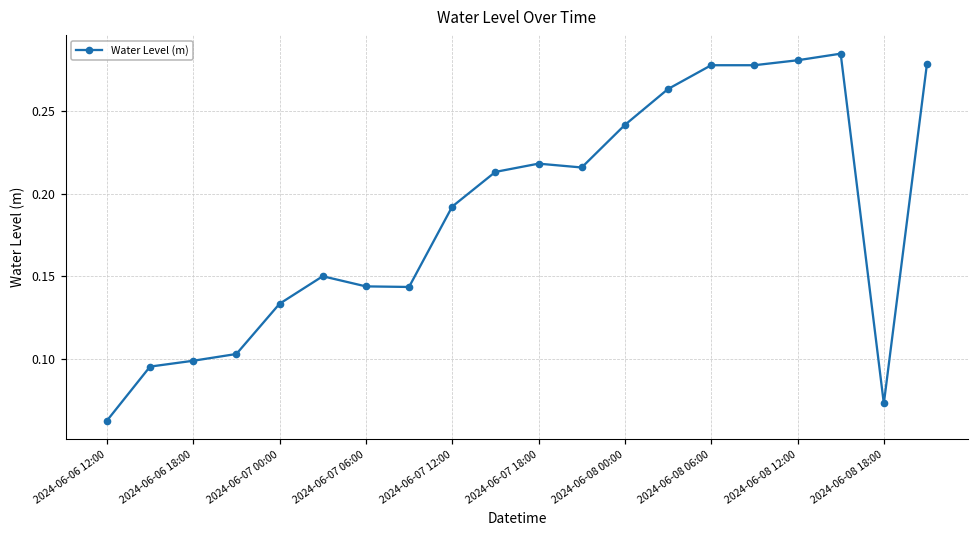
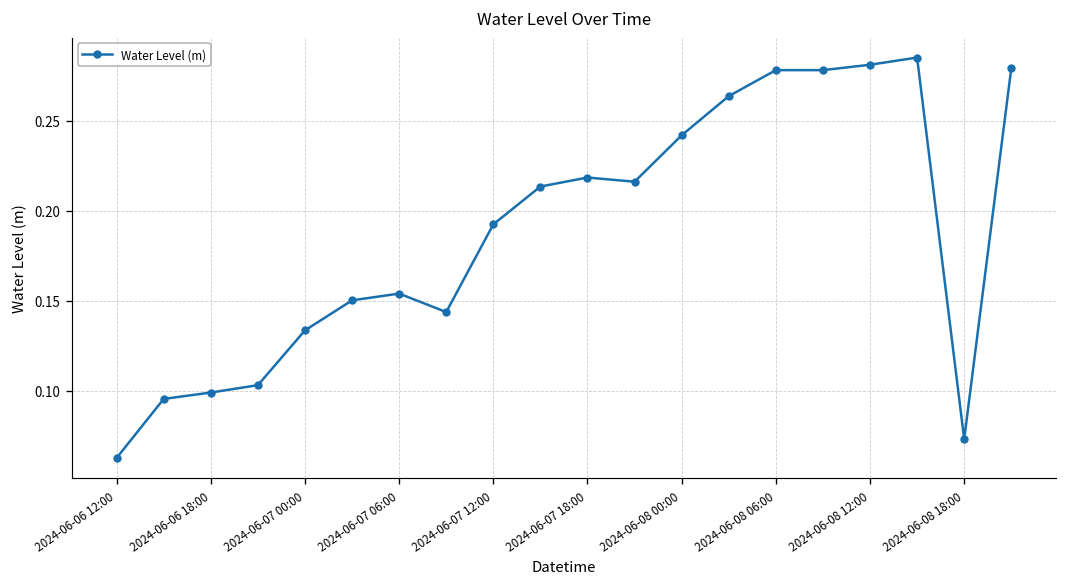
2024-06-07 06:00: 0.144 -> 0.154
